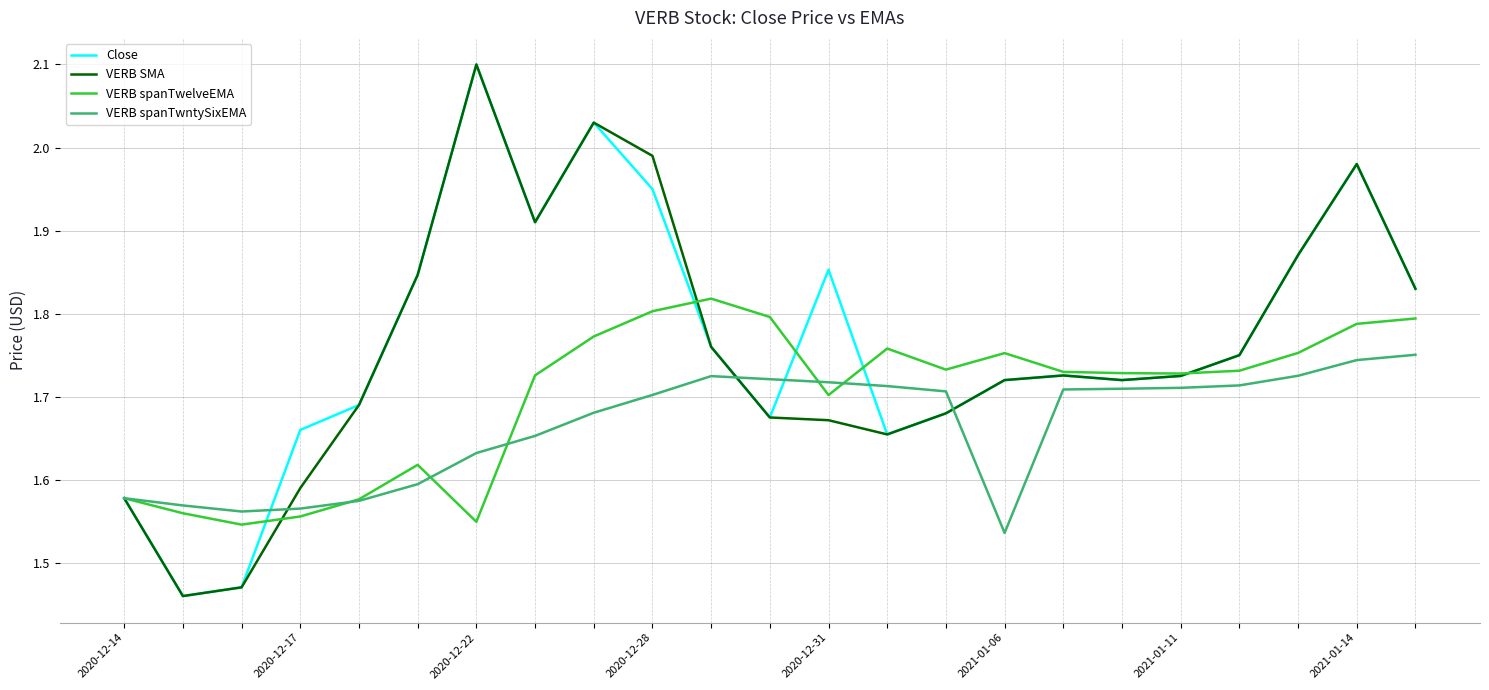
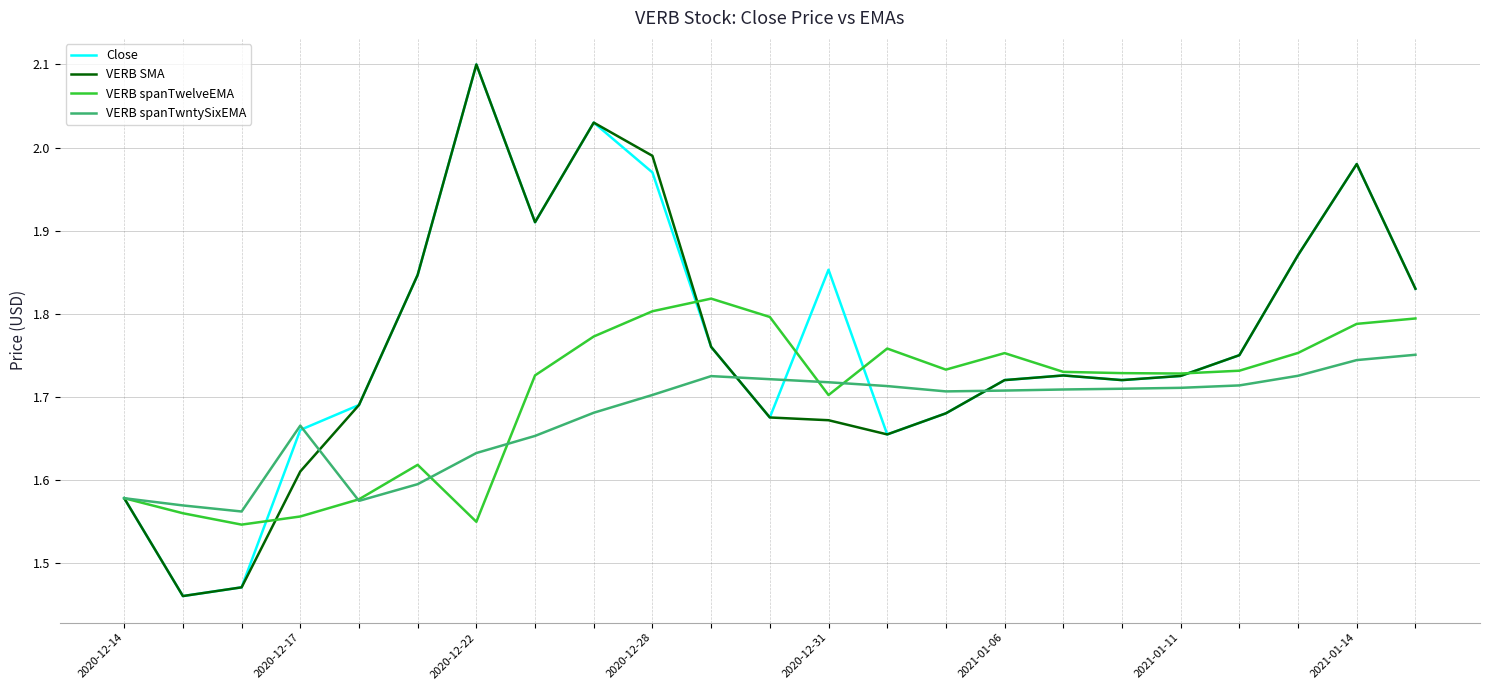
VERB SMA, 2020-12-17: 1.59 -> 1.61
VERB spanTwntySixEMA, 2020-12-17: 1.57 -> 1.67
Close, 2020-12-28: 1.95 -> 1.97
VERB spanTwntySixEMA, 2021-01-06: 1.54 -> 1.71
